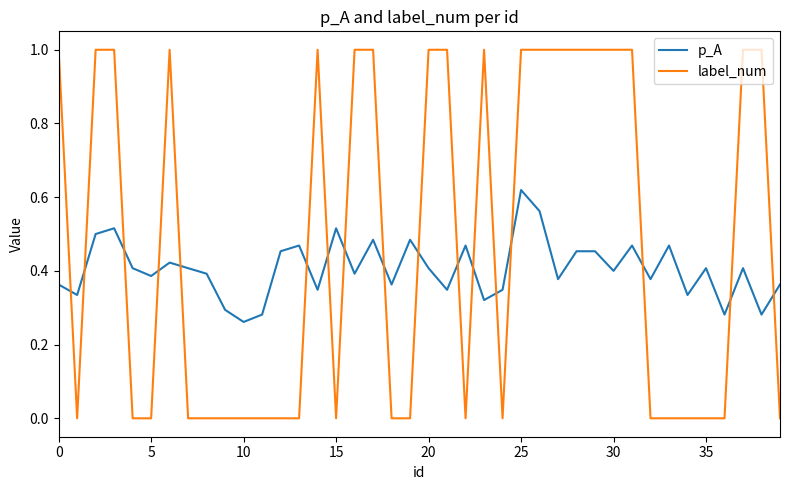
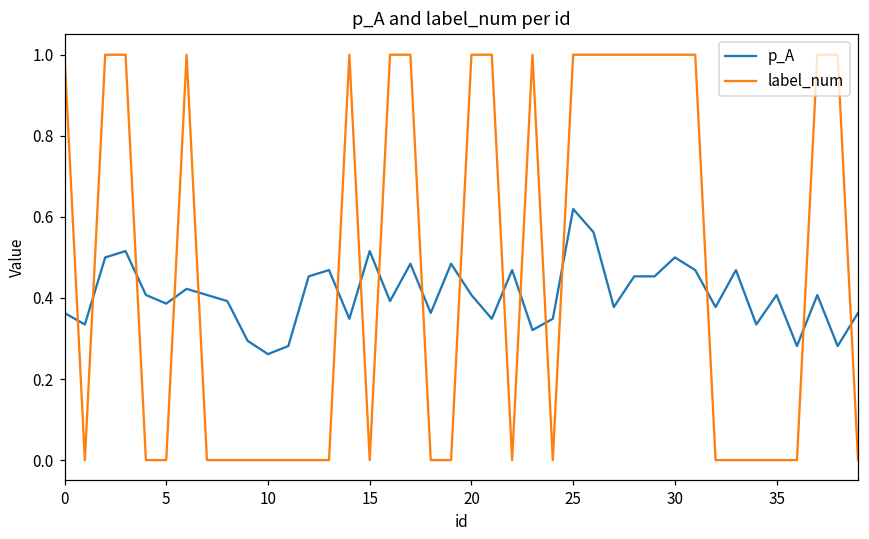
p_A, 30: 0.4 -> 0.5
